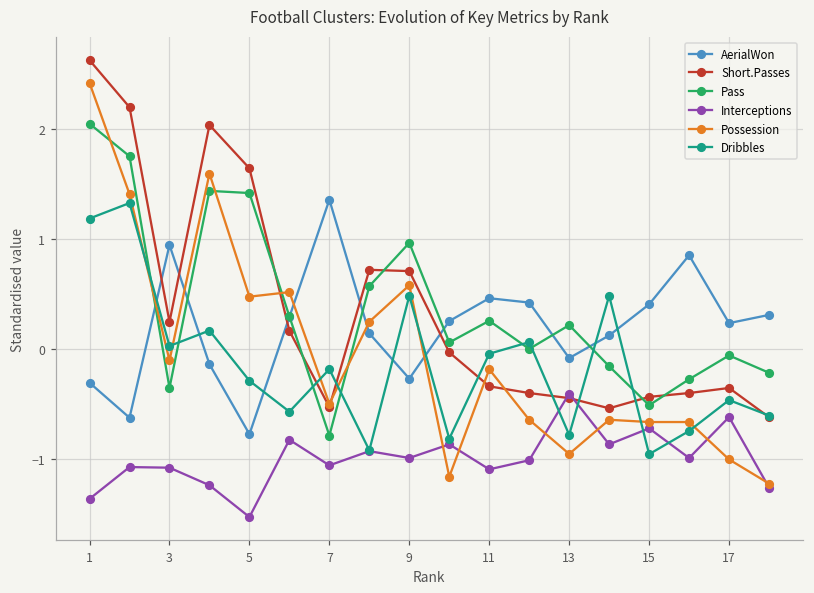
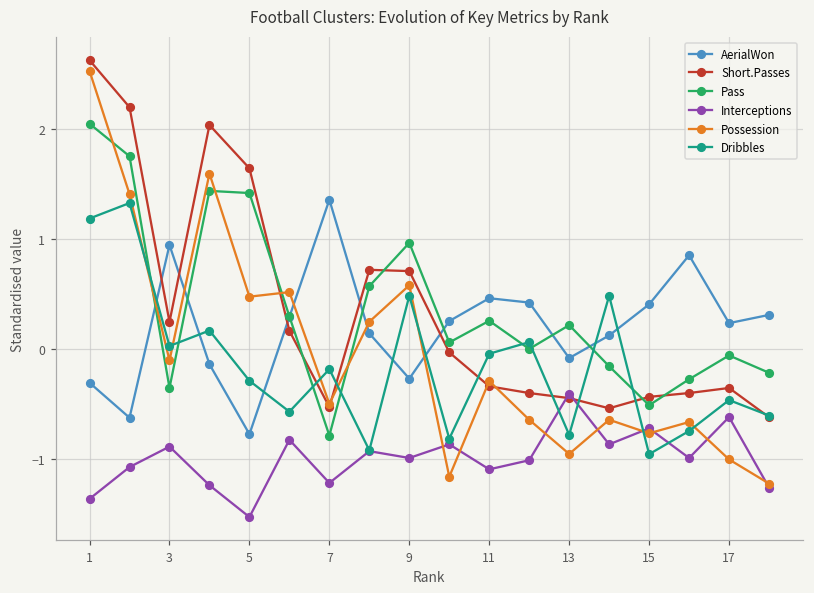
Possession, 1: 2.42 -> 2.52
Interceptions, 3: -1.08 -> -0.88
Interceptions, 7: -1.05 -> -1.21
Possession, 11: -0.18 -> -0.29
Possession, 15: -0.66 -> -0.76
